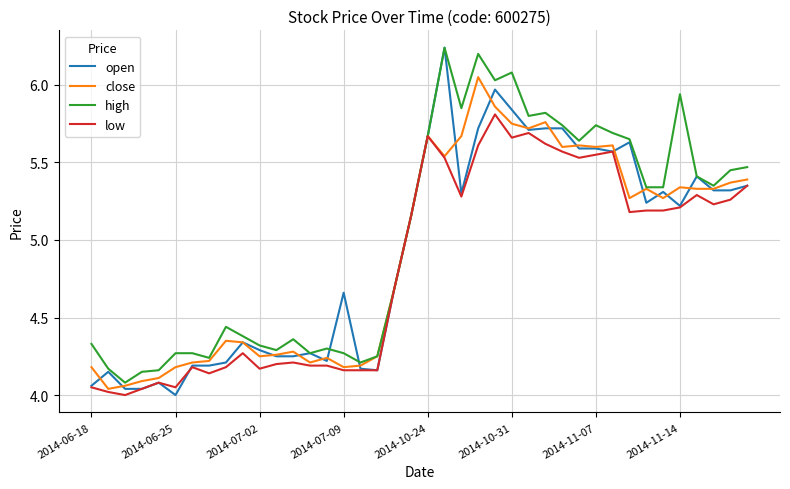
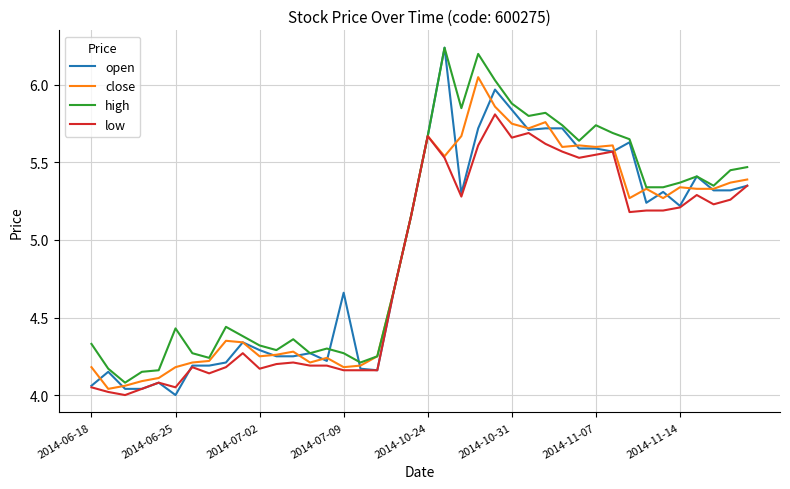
high, 2014-06-25: 4.27 -> 4.43
high, 2014-10-31: 6.08 -> 5.88
high, 2014-11-14: 5.94 -> 5.37
